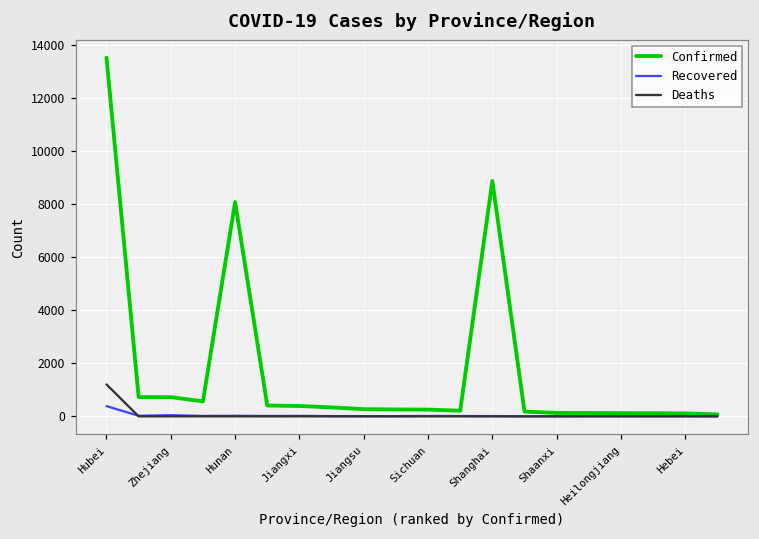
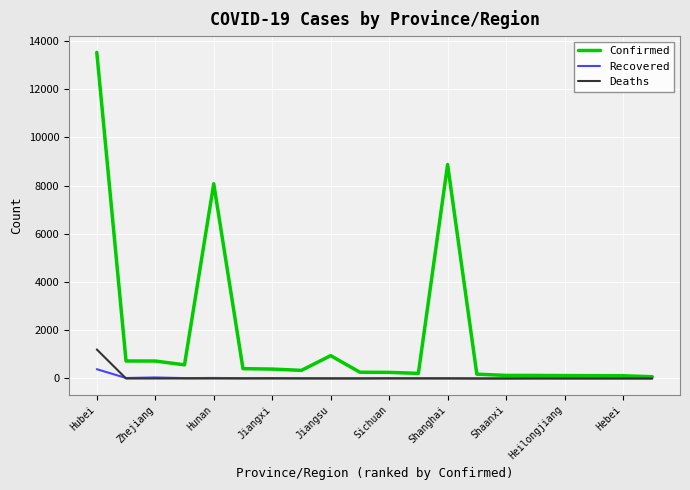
Confirmed, Jiangsu: 300 -> 900
